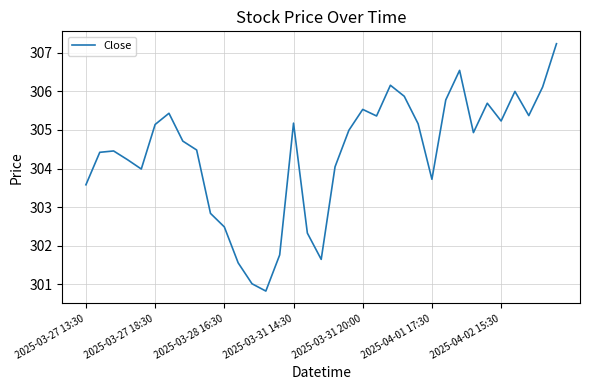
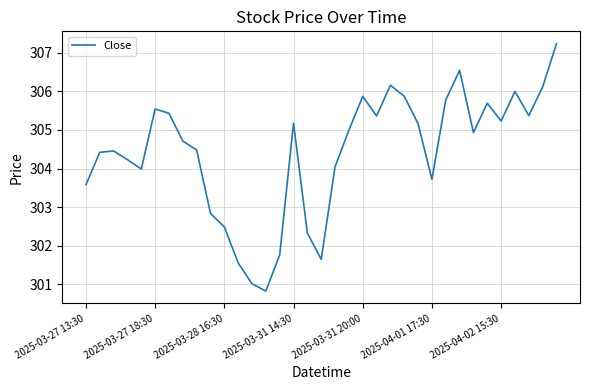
2025-03-27 18:30: 305.1 -> 305.5
2025-03-31 20:00: 305.5 -> 305.9
